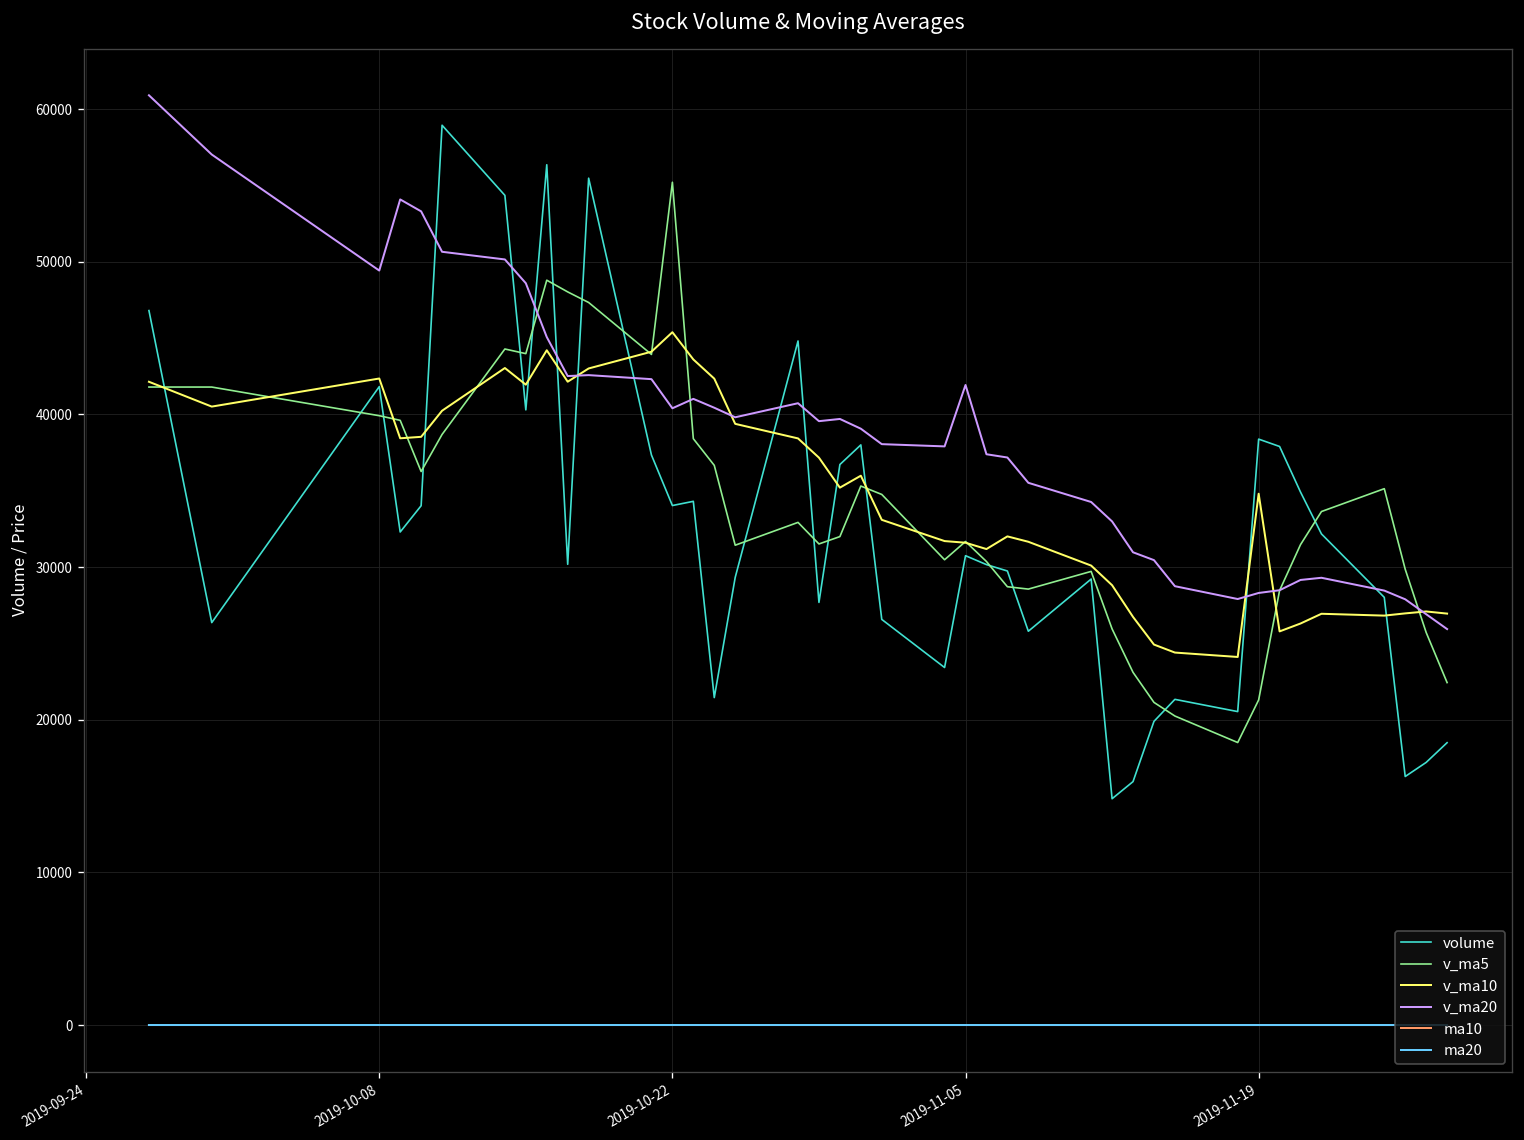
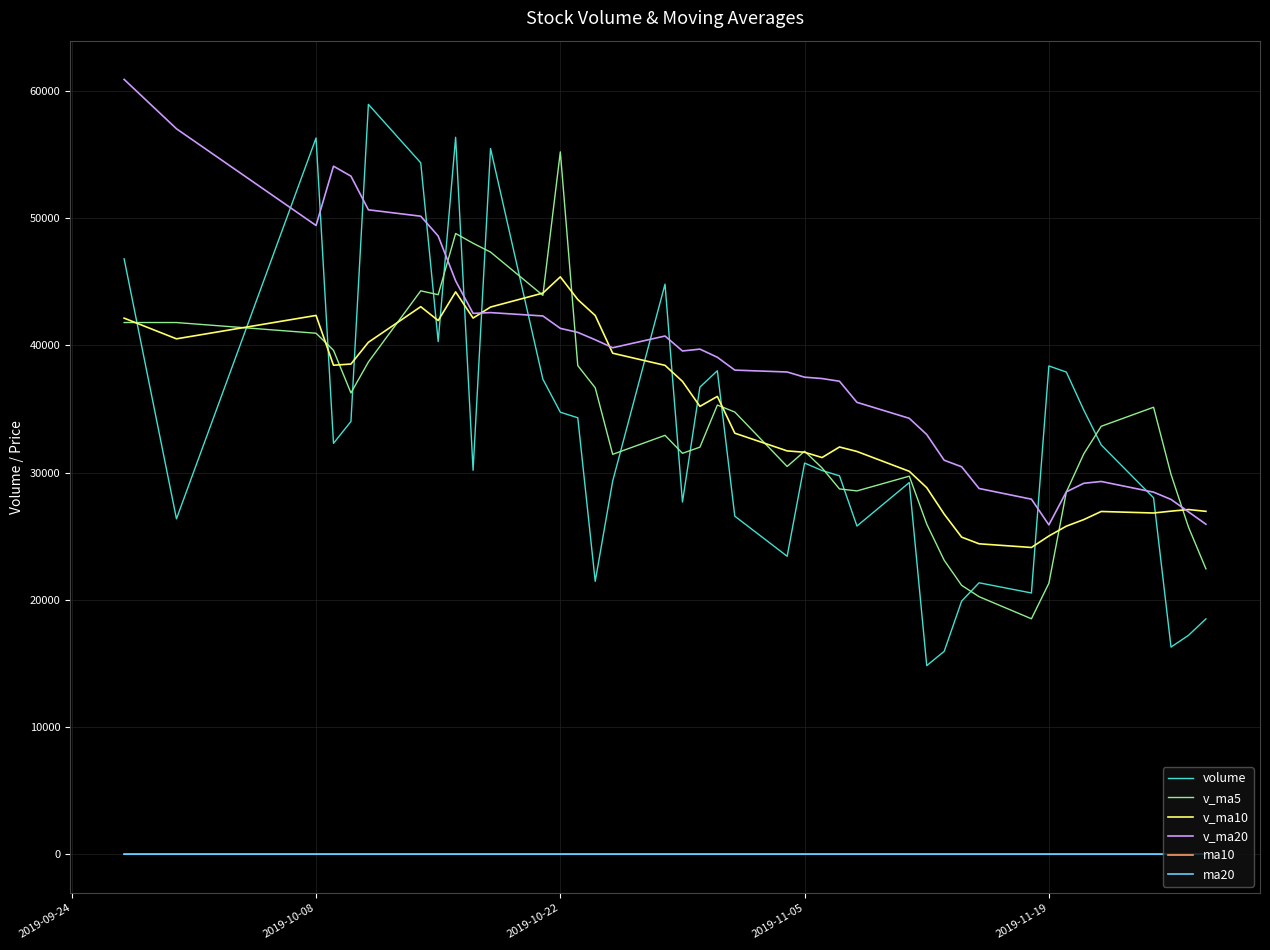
volume, 2019-10-08: 41800 -> 56300
v_ma5, 2019-10-08: 39900 -> 41000
volume, 2019-10-22: 34000 -> 34700
v_ma20, 2019-10-22: 40400 -> 41300
v_ma20, 2019-11-05: 41900 -> 37500
v_ma10, 2019-11-19: 34800 -> 25000
v_ma20, 2019-11-19: 28300 -> 25900
